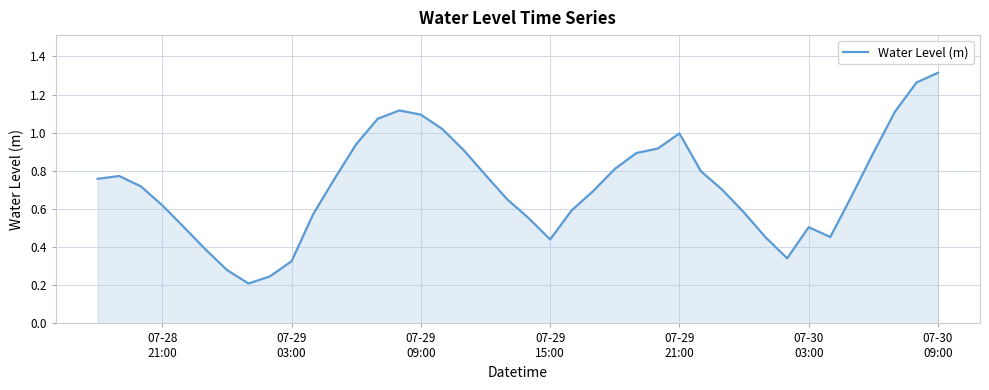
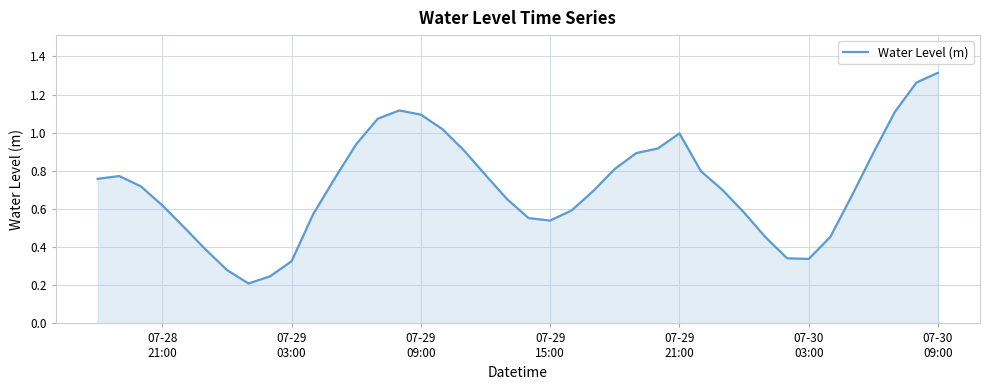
07-29 15:00: 0.44 -> 0.54
07-30 03:00: 0.50 -> 0.34
